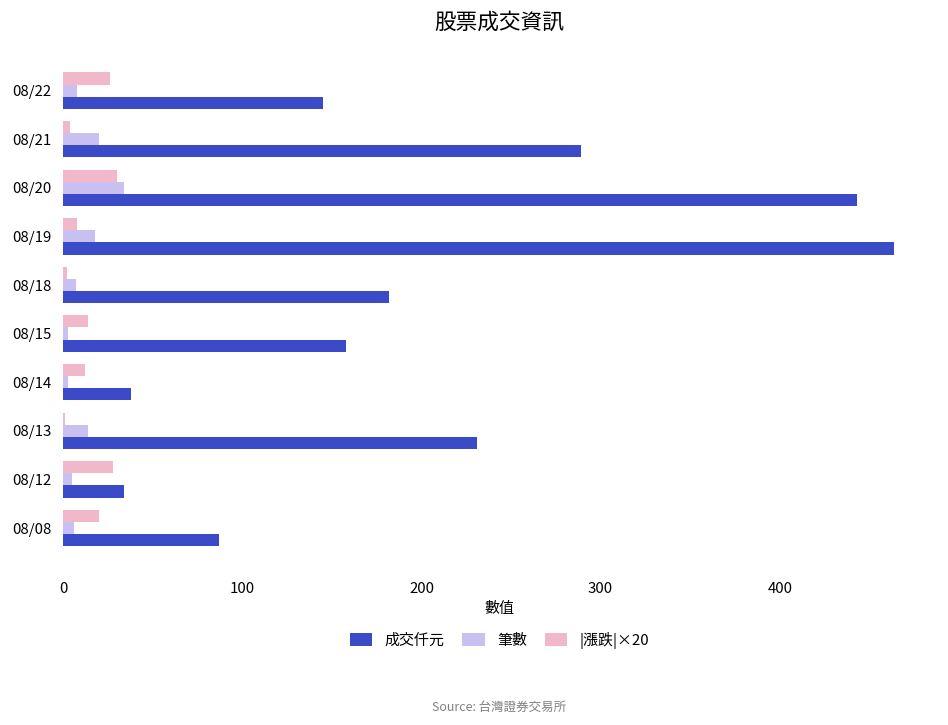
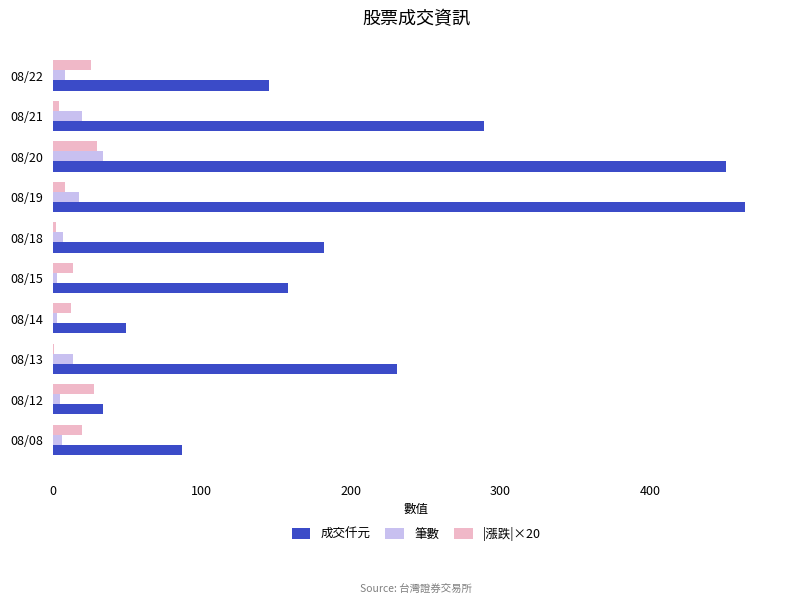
成交仟元, 08/20: 443 -> 451
成交仟元, 08/14: 38 -> 49
